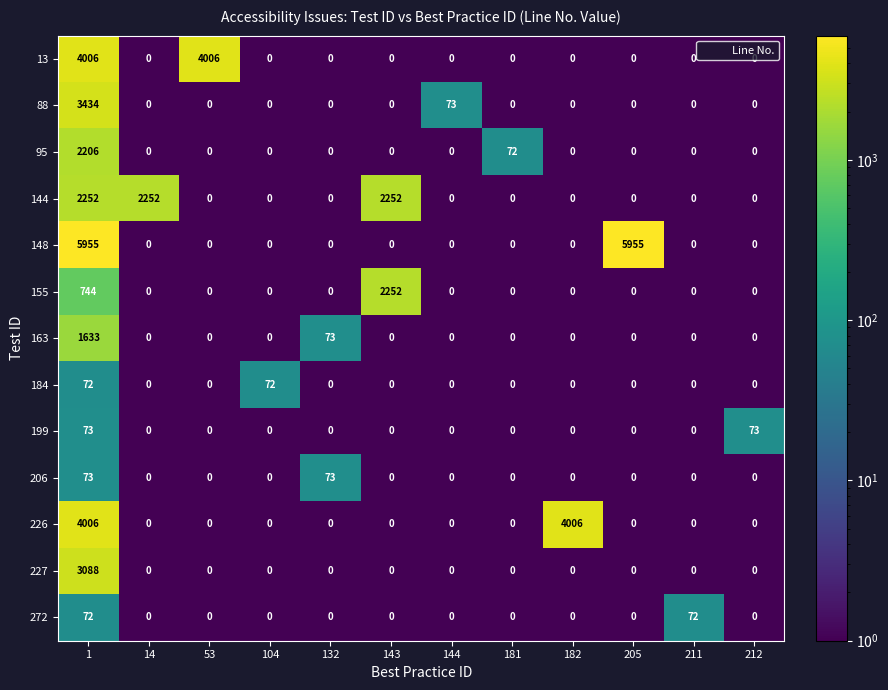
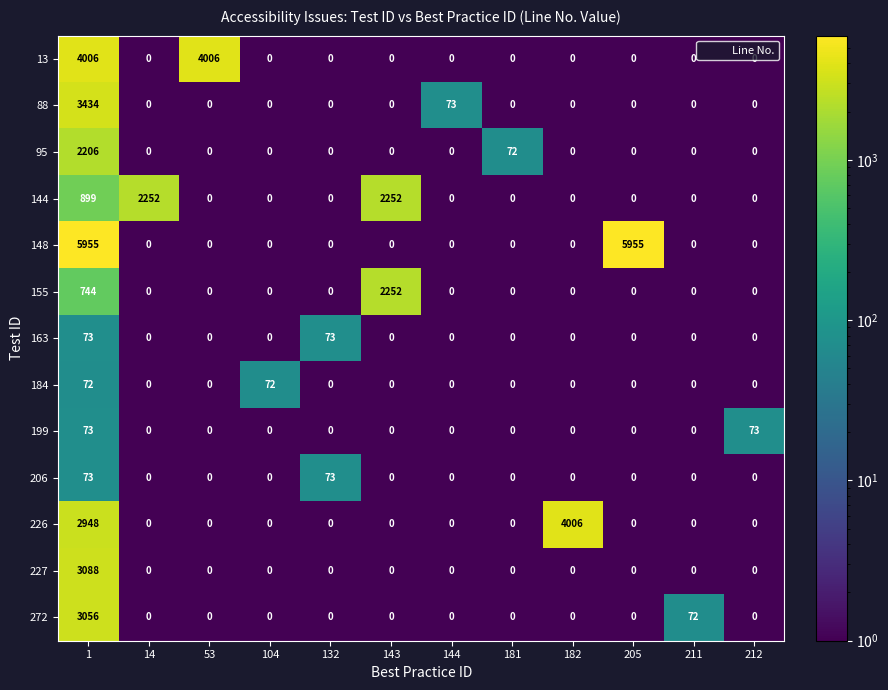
144, 1: 2252 -> 899
163, 1: 1633 -> 73
226, 1: 4006 -> 2948
272, 1: 72 -> 3056
